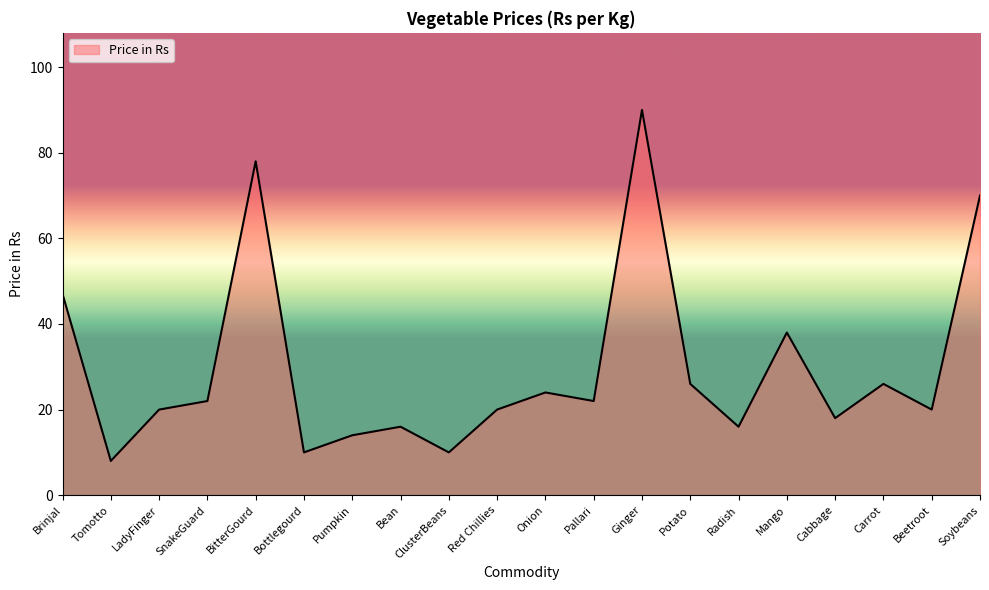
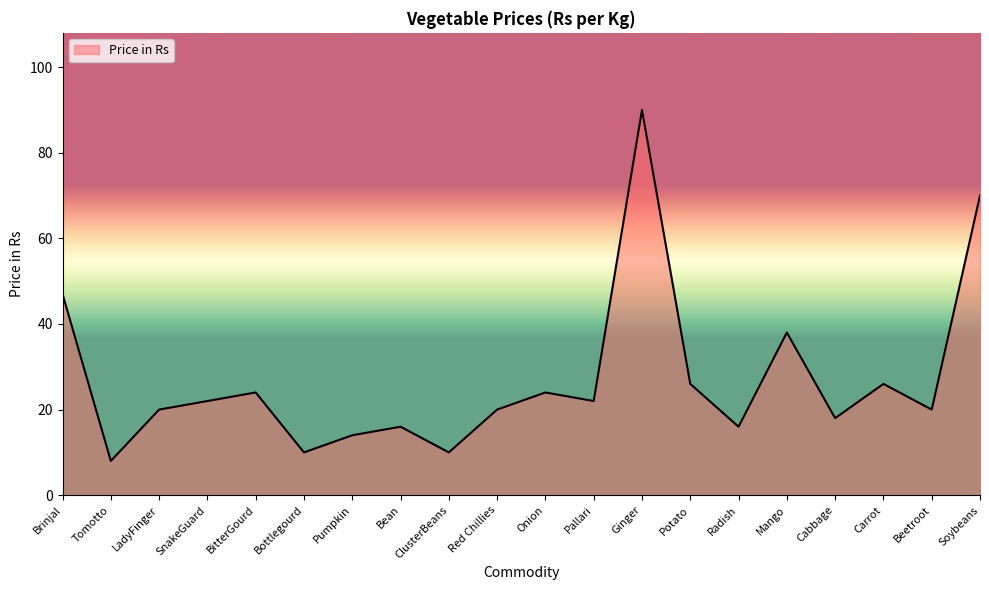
BitterGourd: 78 -> 24
